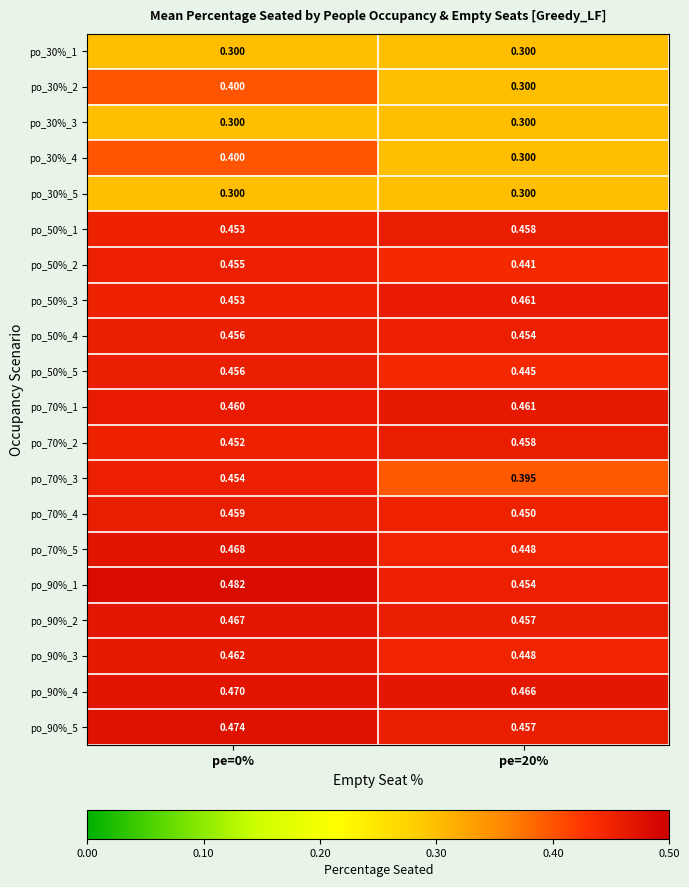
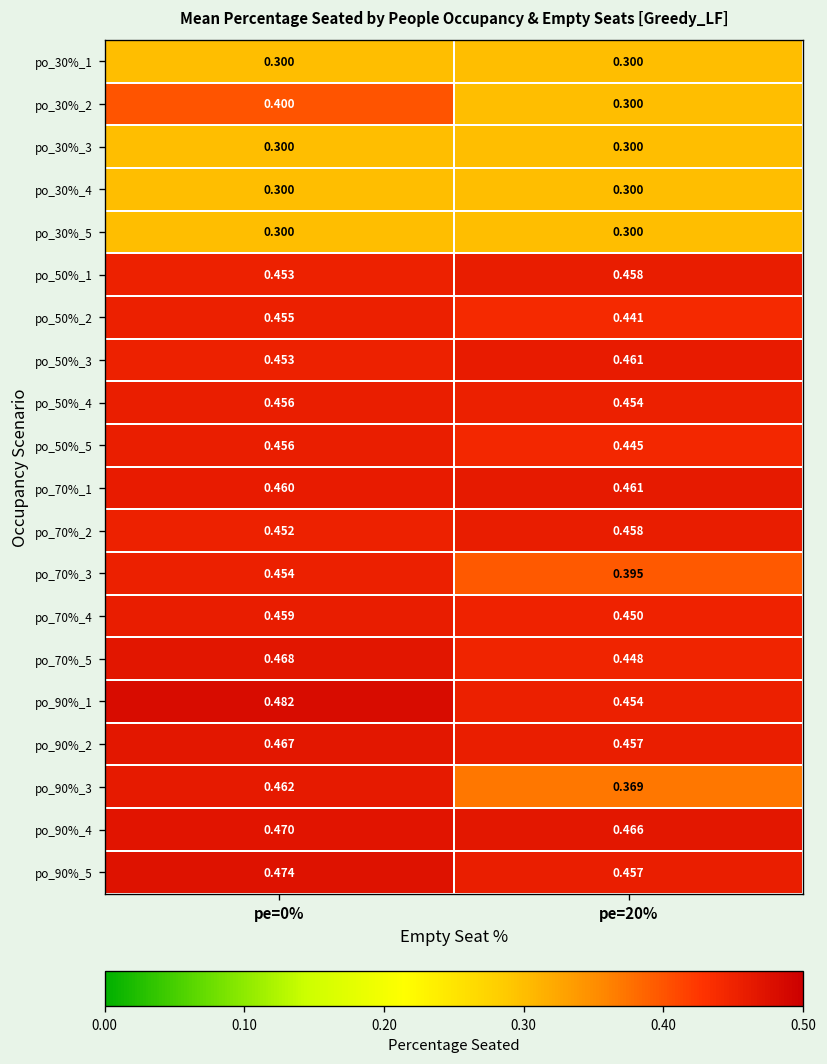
po_30%_4, pe=0%: 0.400 -> 0.300
po_90%_3, pe=20%: 0.448 -> 0.369
